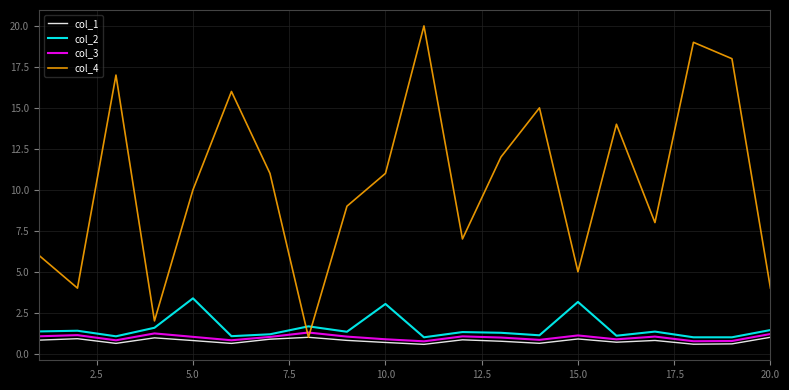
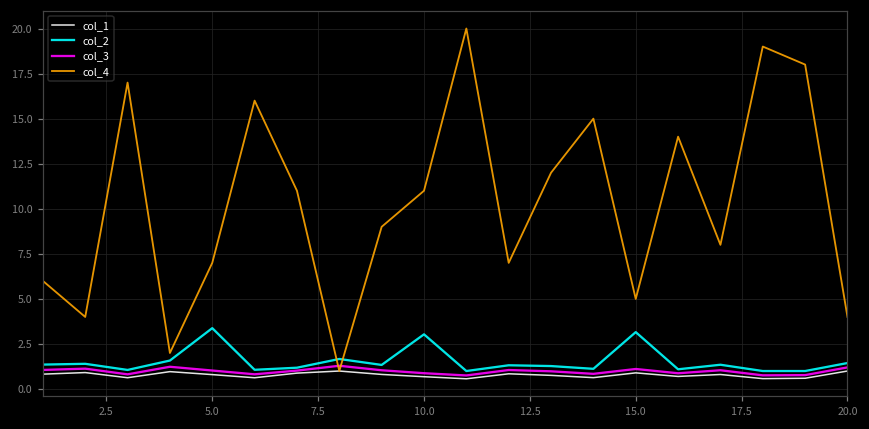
col_4, 5.0: 10 -> 7
